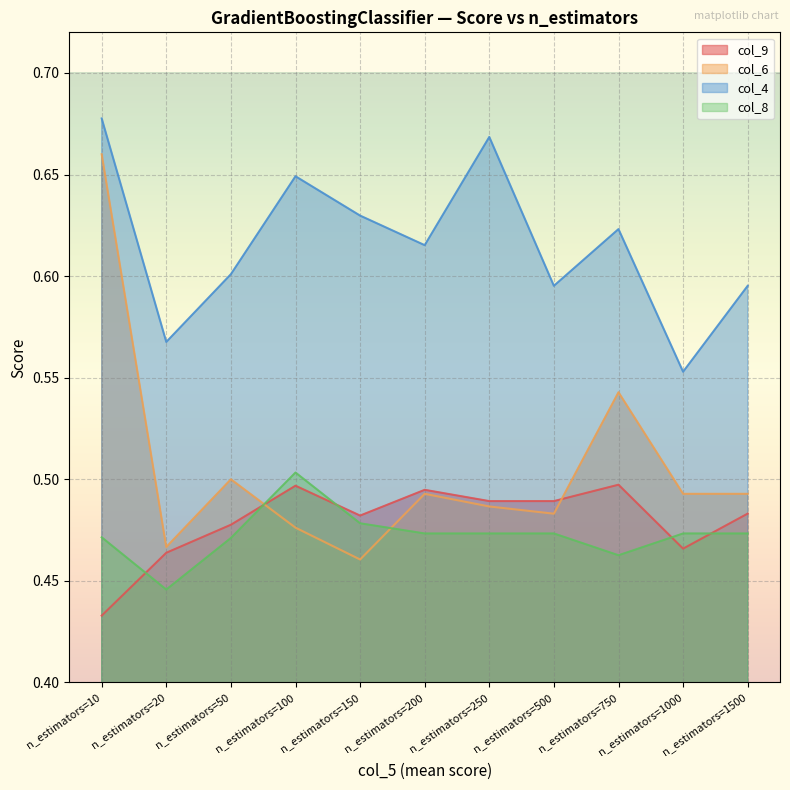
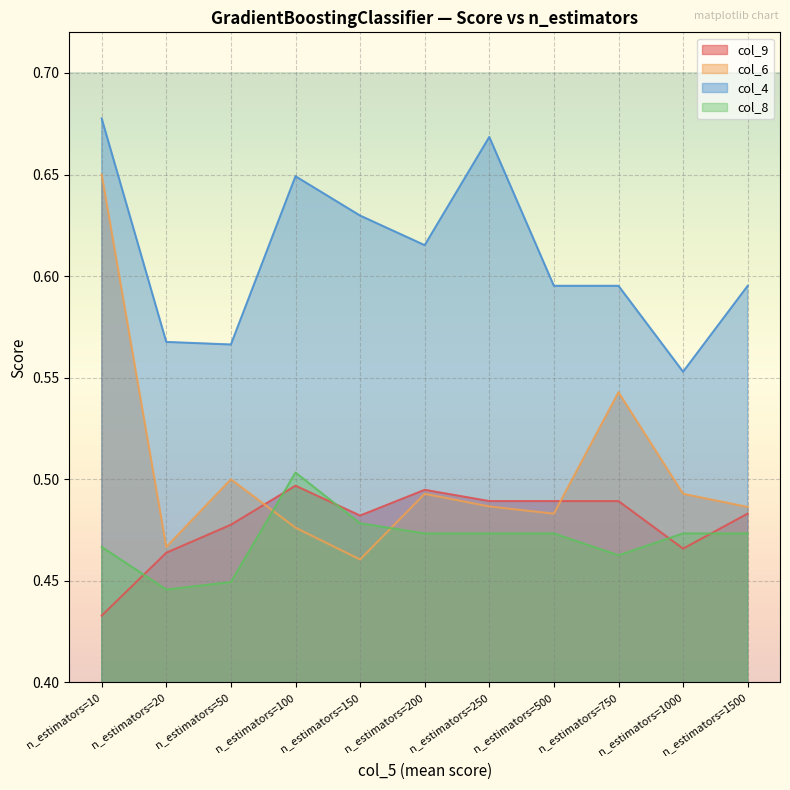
col_6, n_estimators=10: 0.66 -> 0.65
col_8, n_estimators=10: 0.471 -> 0.467
col_4, n_estimators=50: 0.601 -> 0.566
col_8, n_estimators=50: 0.471 -> 0.449
col_9, n_estimators=750: 0.497 -> 0.489
col_4, n_estimators=750: 0.623 -> 0.595
col_6, n_estimators=1500: 0.493 -> 0.486
